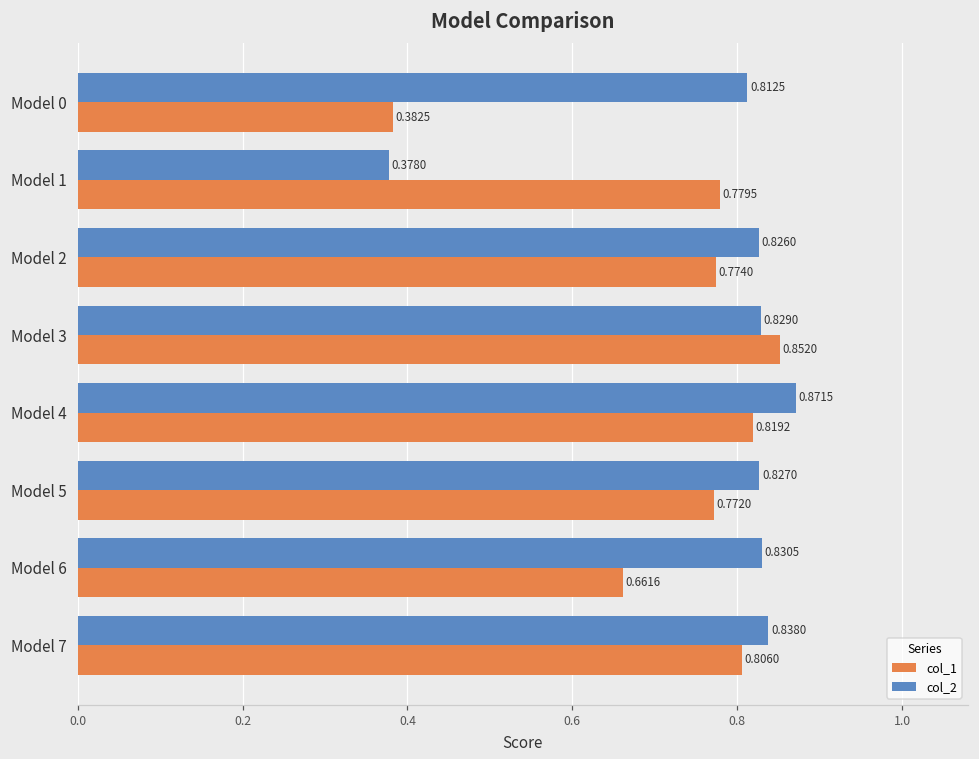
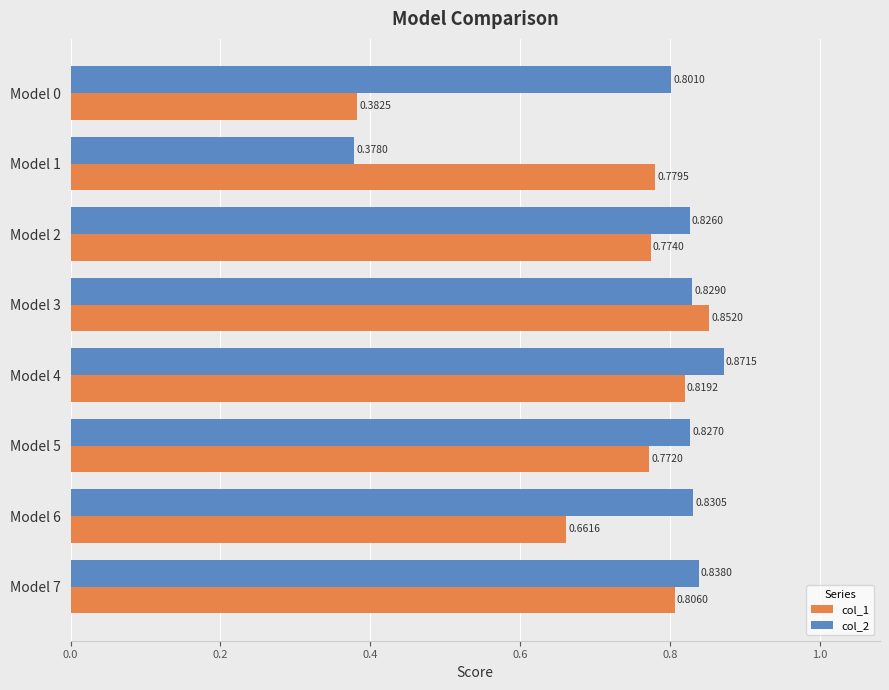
col_2, Model 0: 0.8125 -> 0.8010
